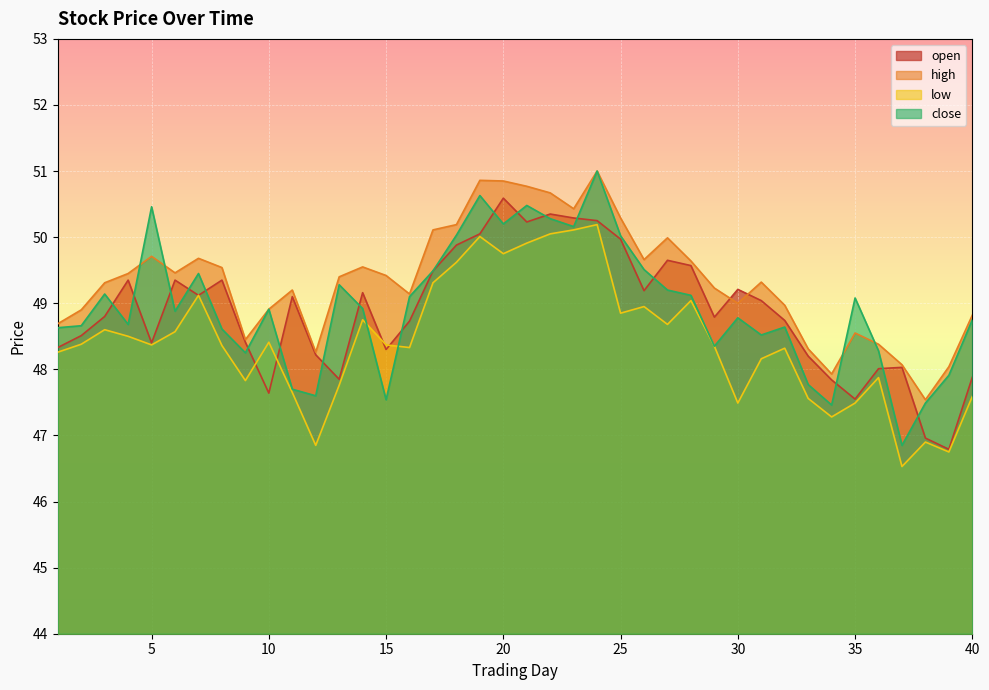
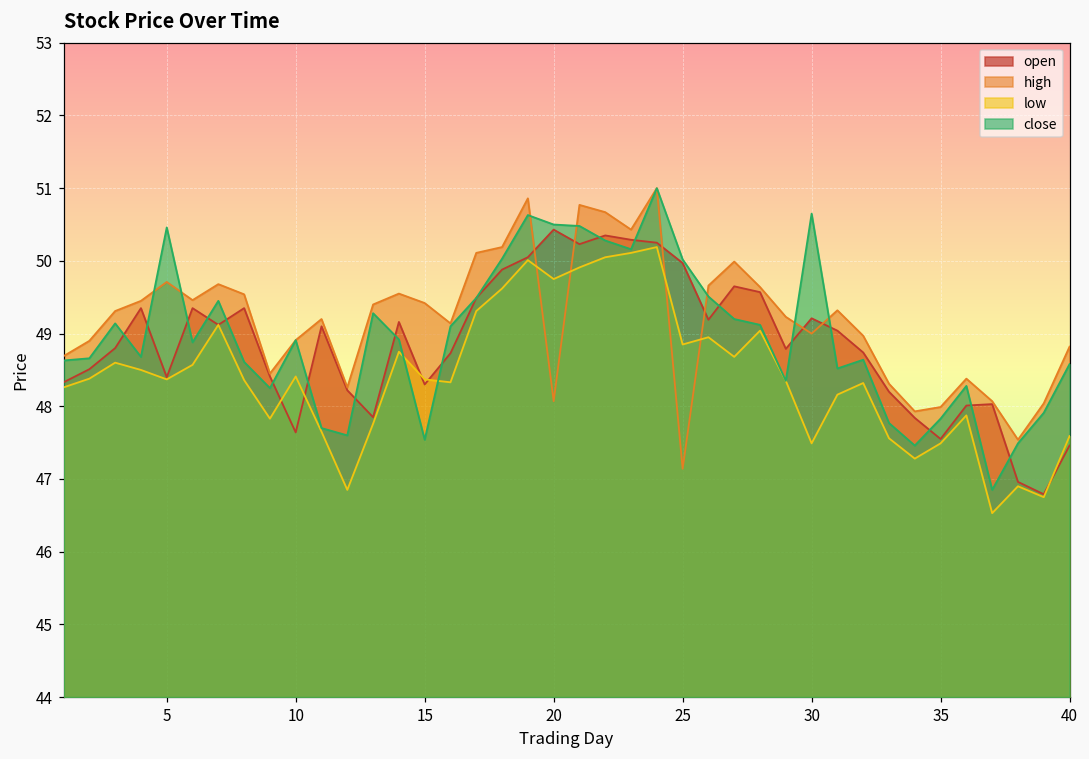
open, 20: 50.6 -> 50.4
high, 20: 50.9 -> 48.1
close, 20: 50.2 -> 50.5
high, 25: 50.3 -> 47.1
close, 30: 48.8 -> 50.7
high, 35: 48.6 -> 48.0
close, 35: 49.1 -> 47.8
open, 40: 47.9 -> 47.5
close, 40: 48.8 -> 48.6
